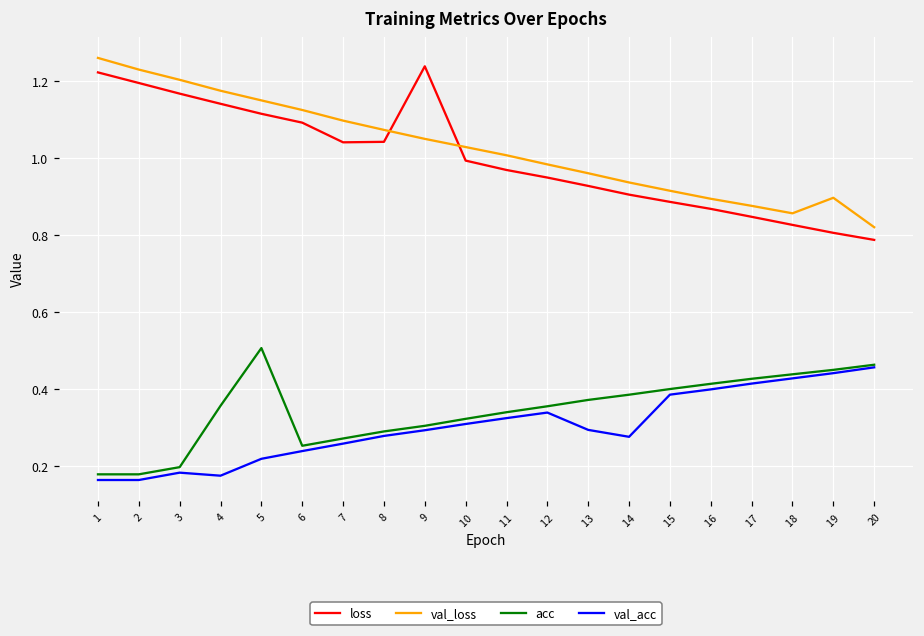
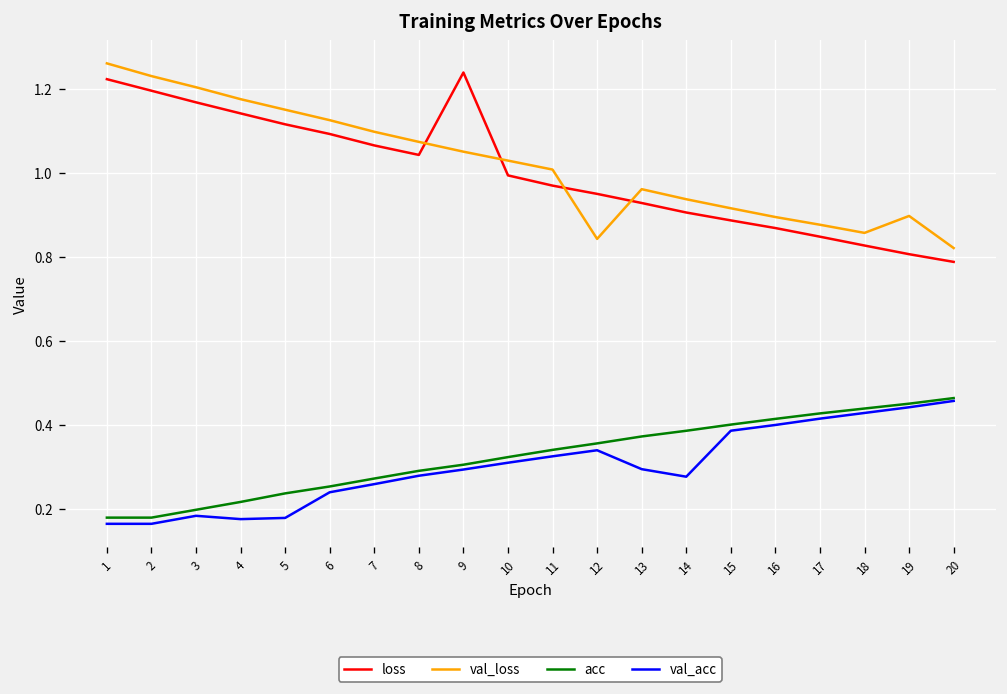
acc, 4: 0.36 -> 0.22
acc, 5: 0.51 -> 0.24
val_acc, 5: 0.22 -> 0.18
loss, 7: 1.04 -> 1.06
val_loss, 12: 0.98 -> 0.84
